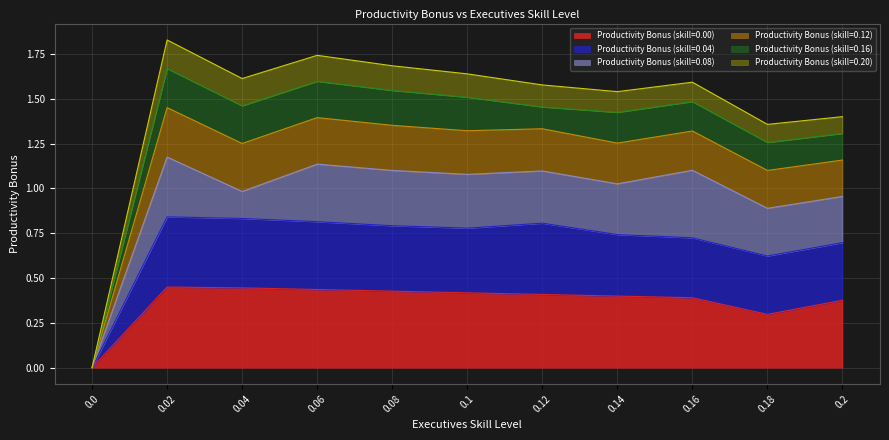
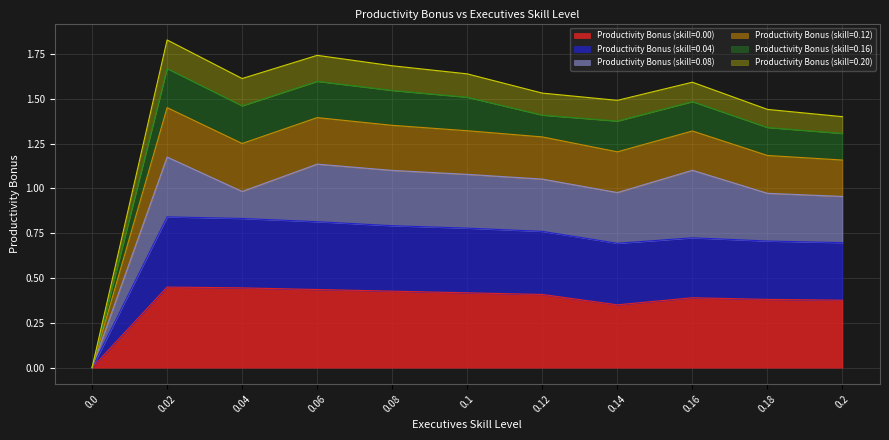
Productivity Bonus (skill=0.04), 0.12: 0.40 -> 0.35
Productivity Bonus (skill=0.00), 0.14: 0.40 -> 0.35
Productivity Bonus (skill=0.00), 0.18: 0.30 -> 0.38
